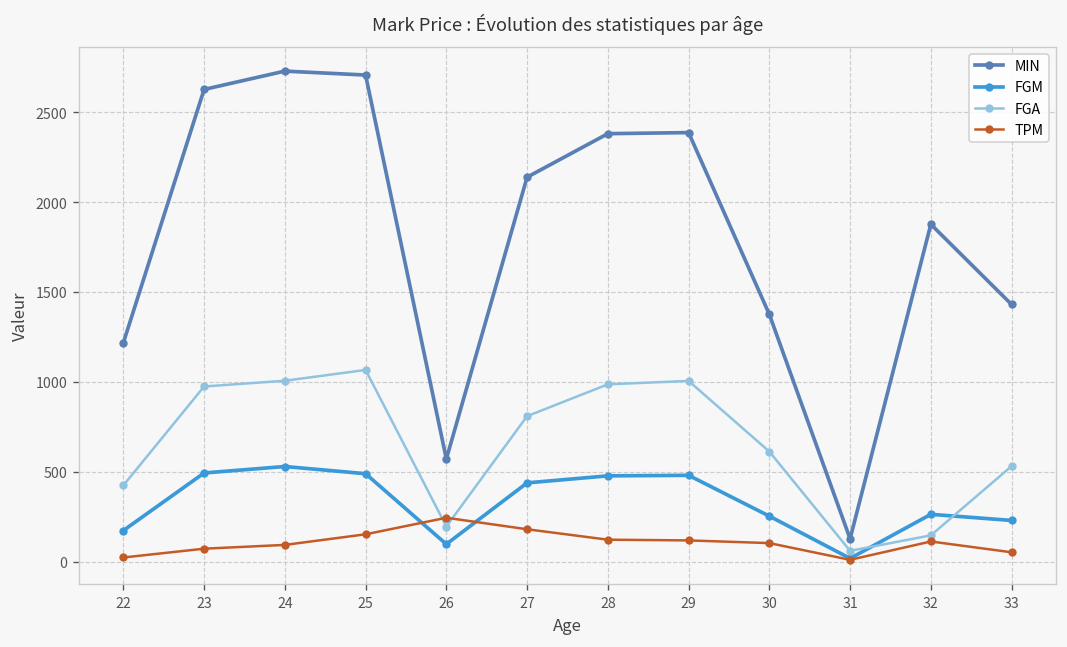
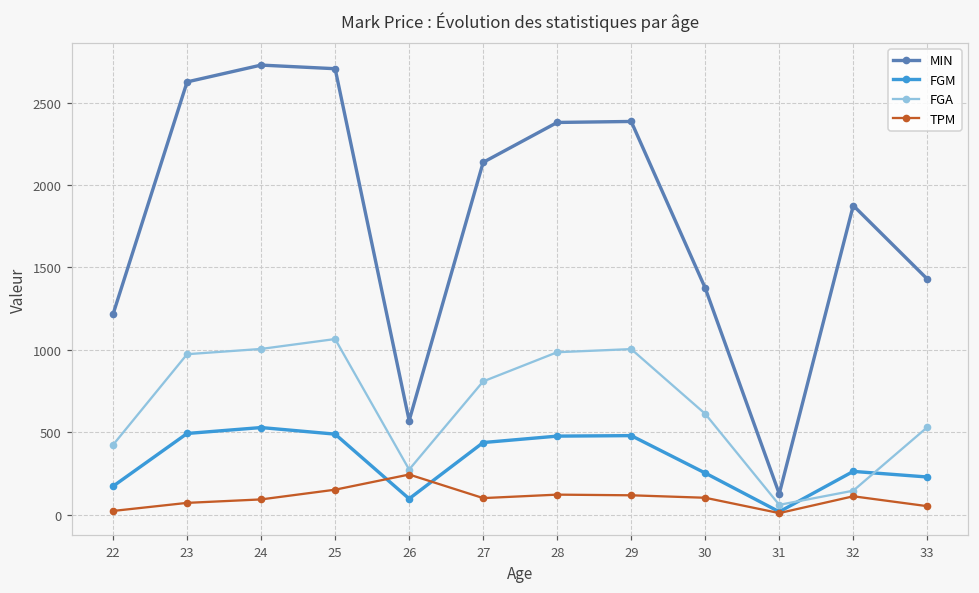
FGA, 26: 200 -> 270
TPM, 27: 180 -> 100
